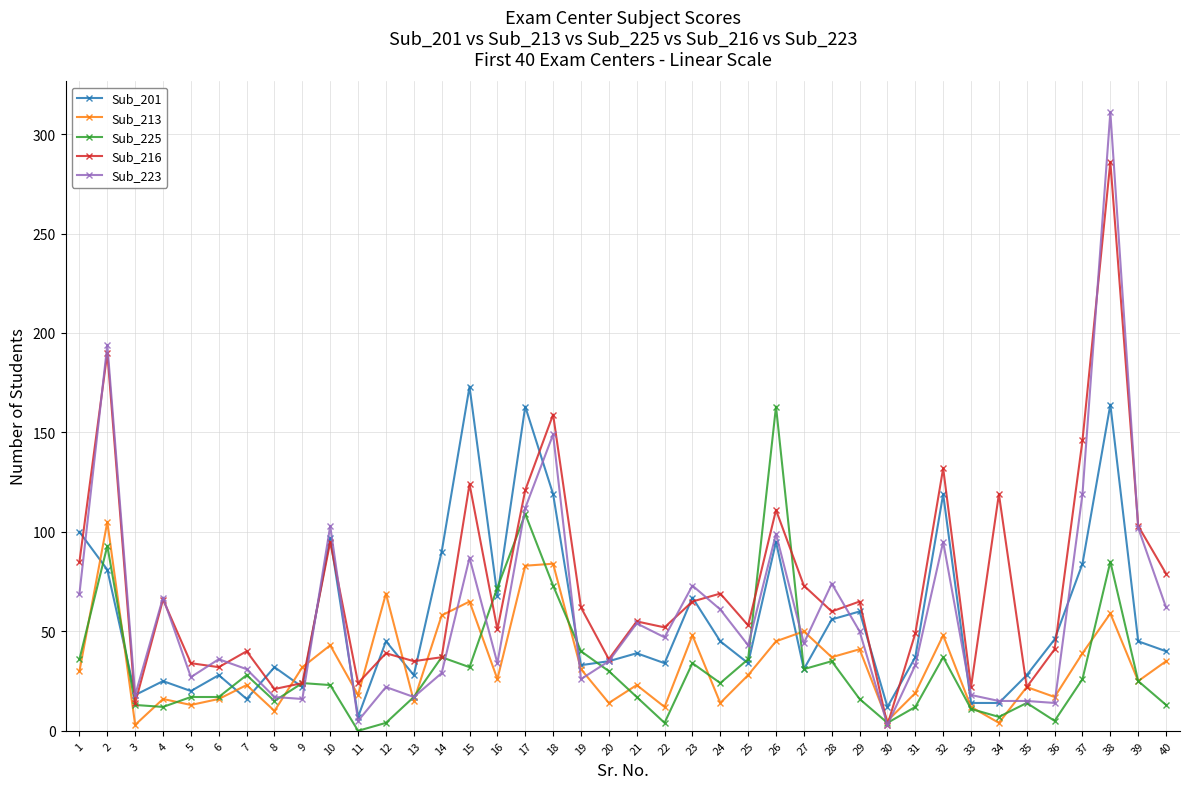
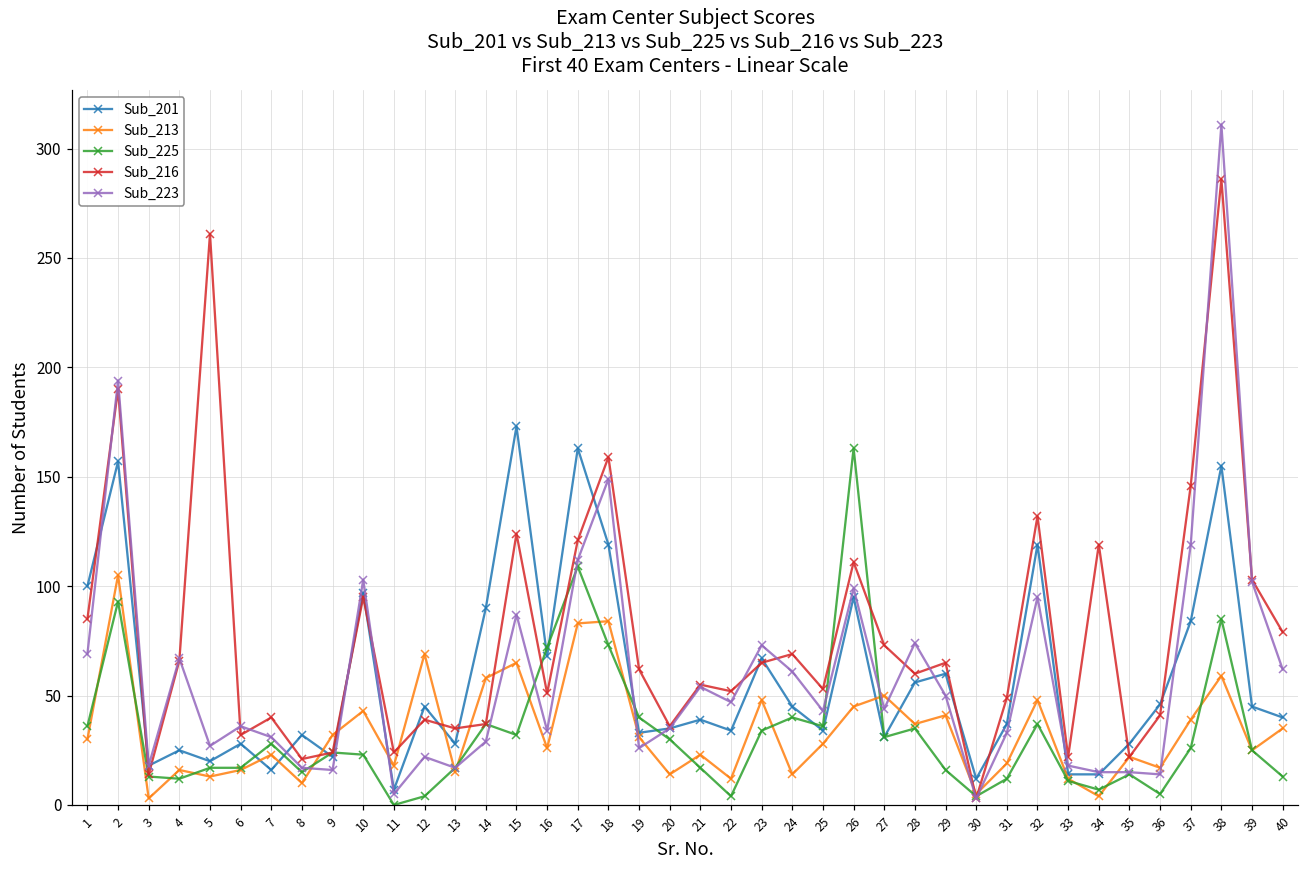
Sub_201, 2: 81 -> 157
Sub_216, 5: 34 -> 261
Sub_225, 24: 24 -> 40
Sub_201, 38: 164 -> 155
